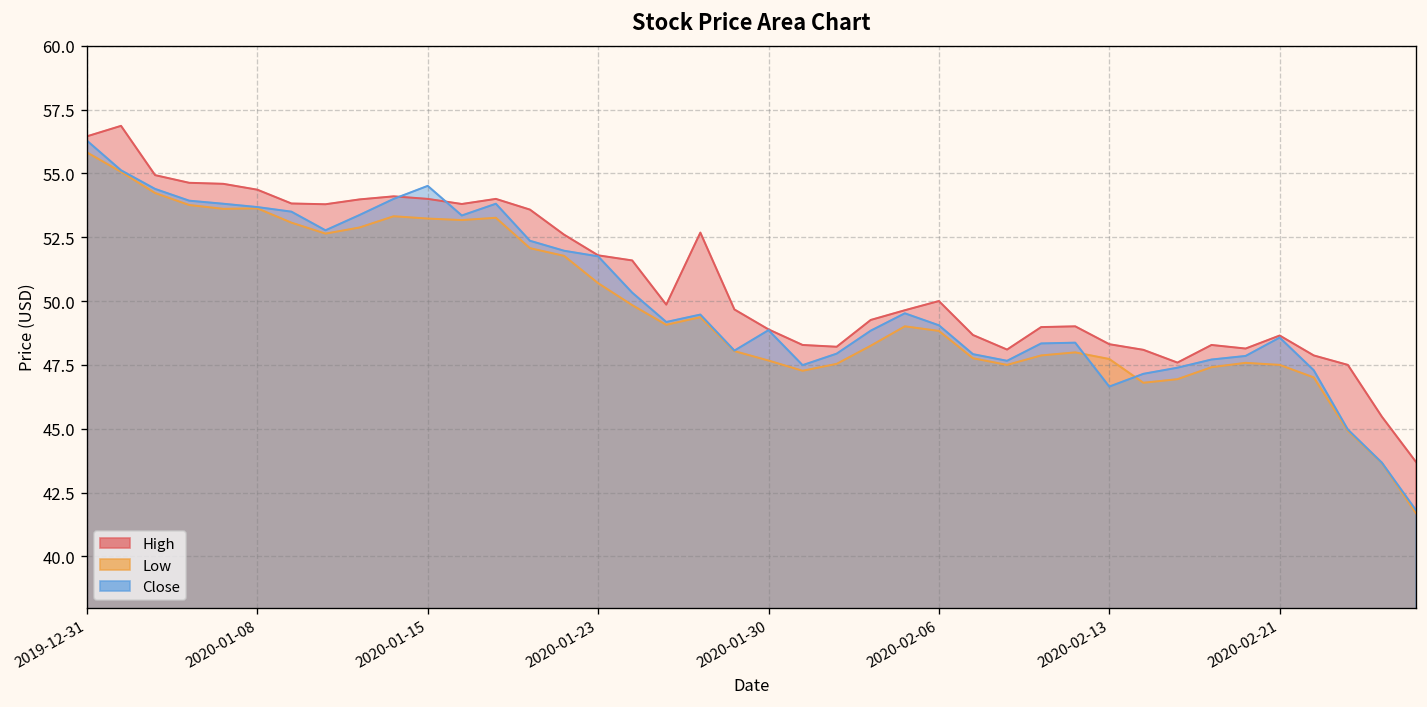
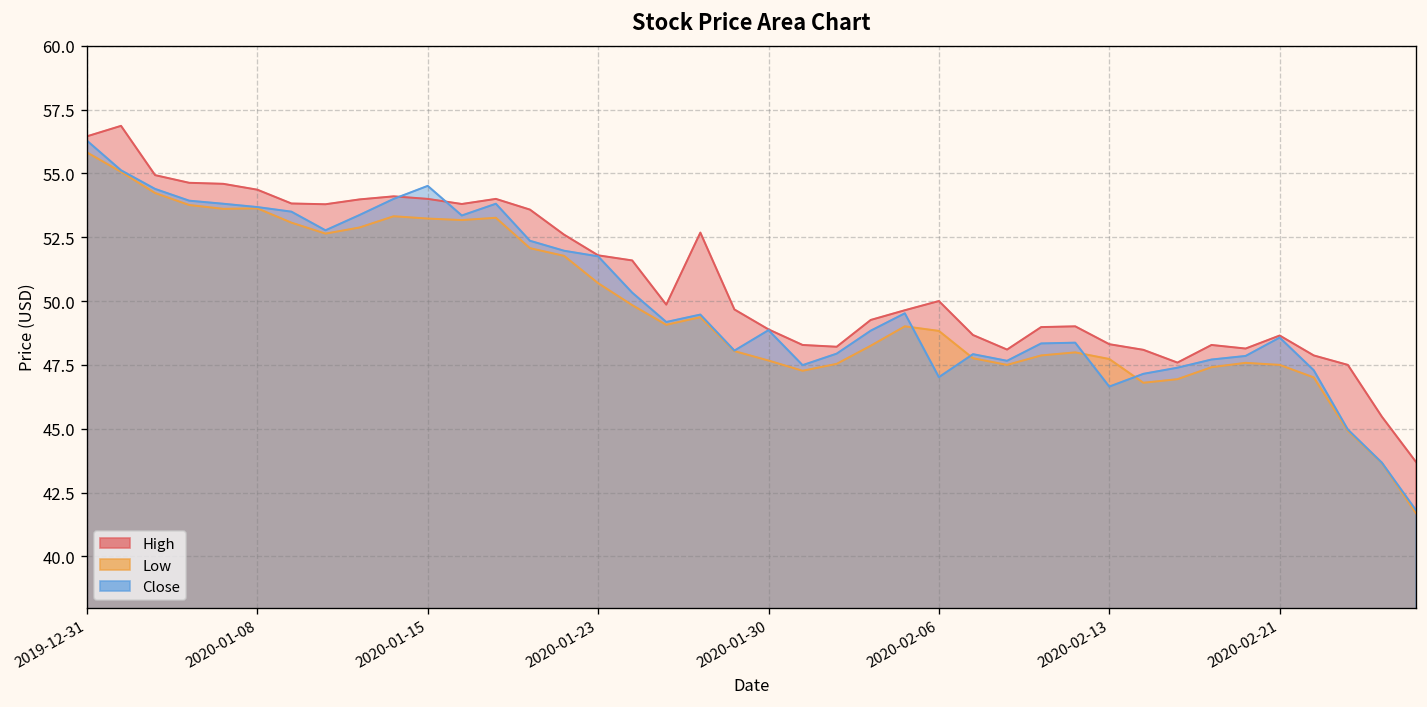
Close, 2020-02-06: 49.1 -> 47.0
